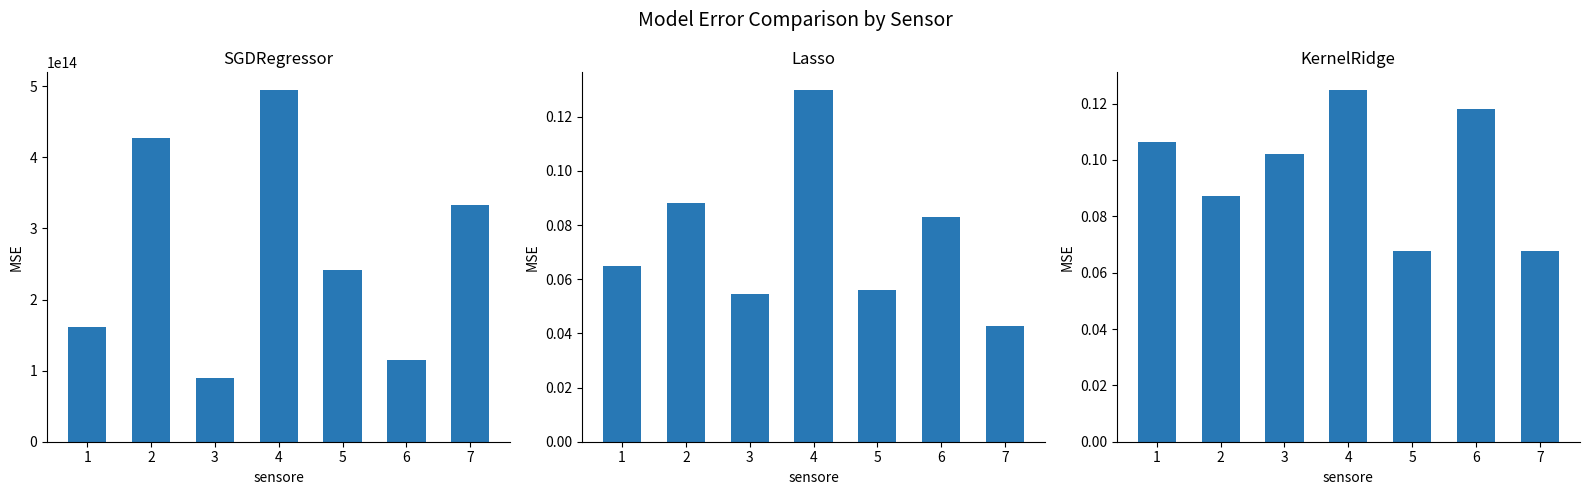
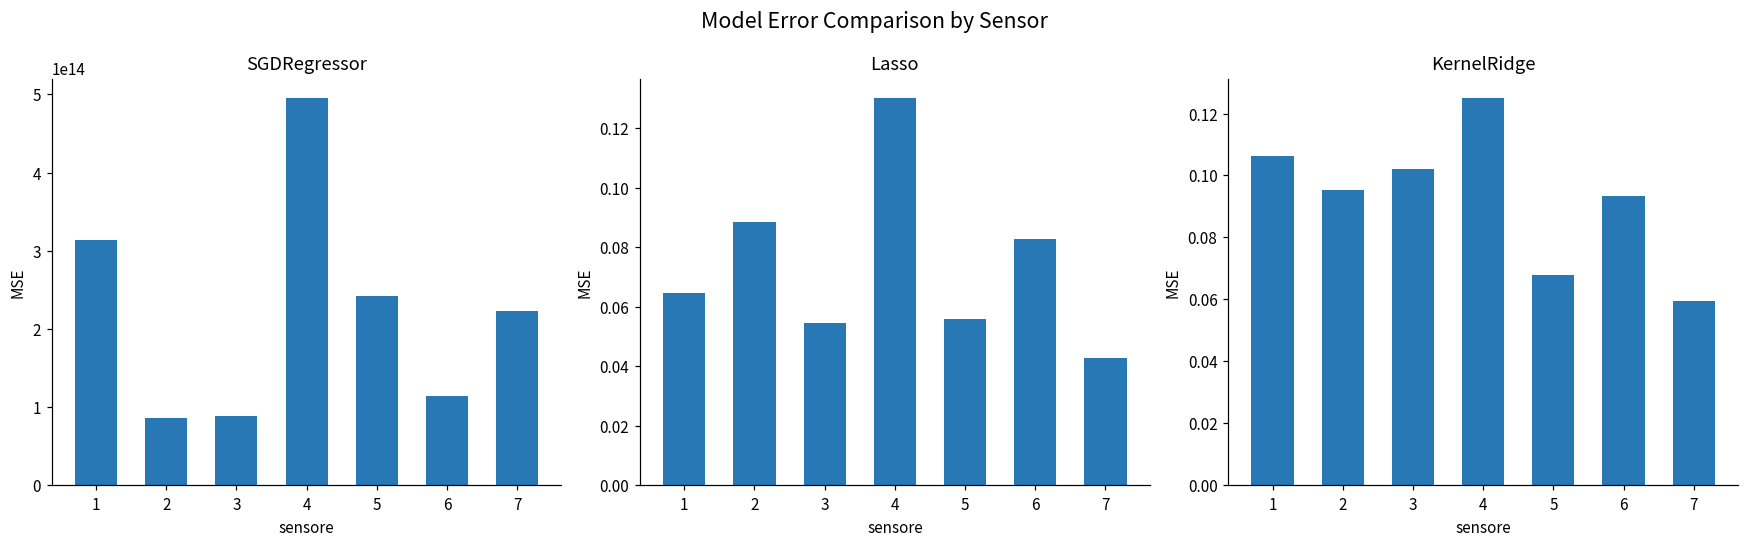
SGDRegressor, 1: 160000000000000 -> 310000000000000
SGDRegressor, 2: 430000000000000 -> 90000000000000
SGDRegressor, 7: 330000000000000 -> 220000000000000
KernelRidge, 2: 0.087 -> 0.095
KernelRidge, 6: 0.118 -> 0.094
KernelRidge, 7: 0.068 -> 0.060
